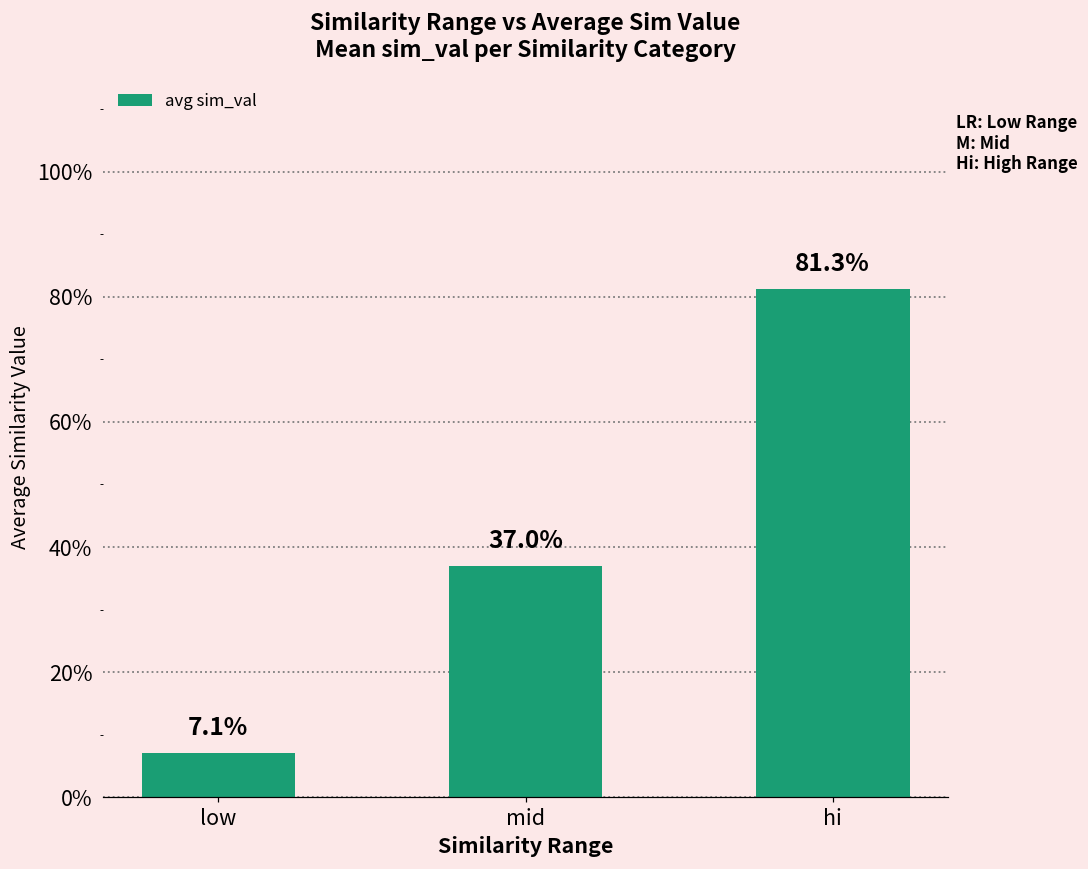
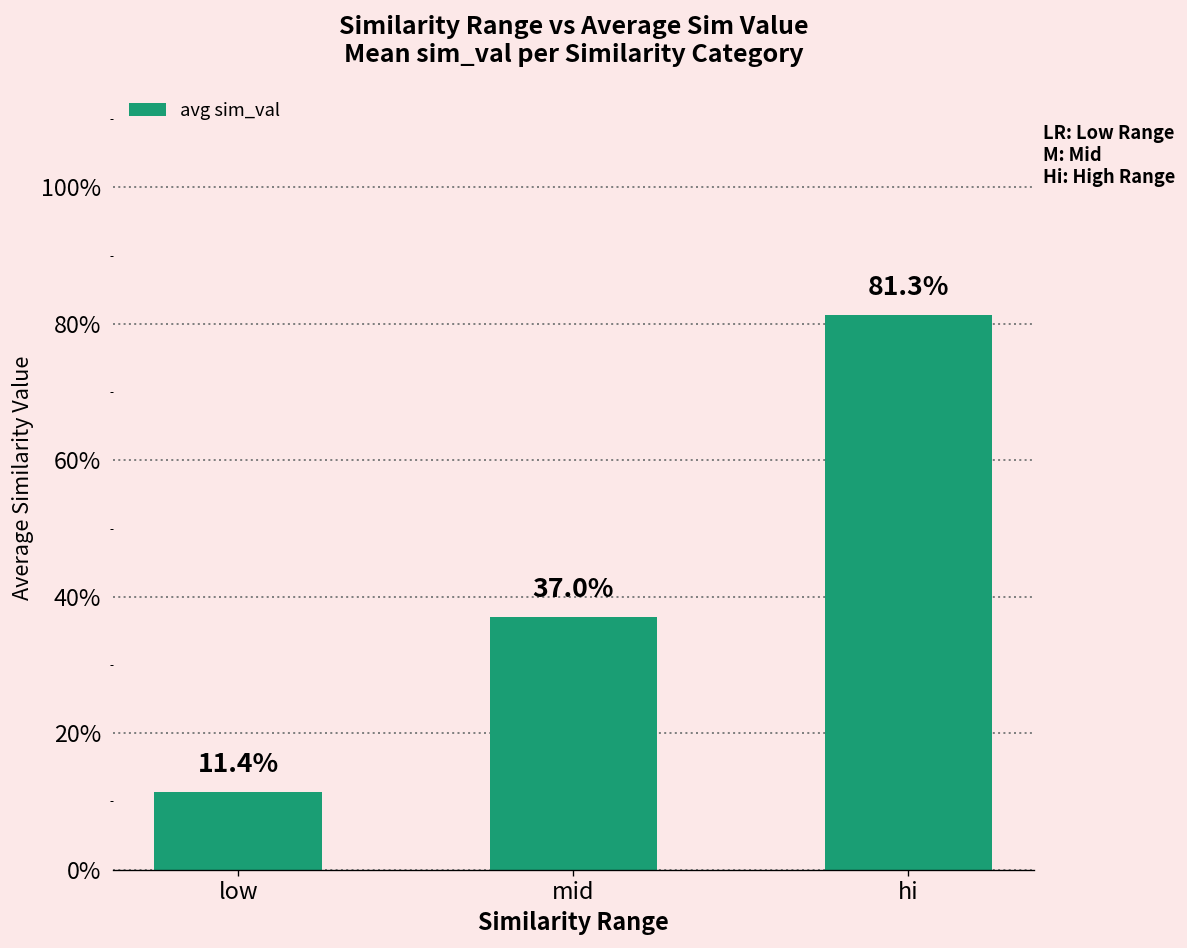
low: 7.1% -> 11.4%
